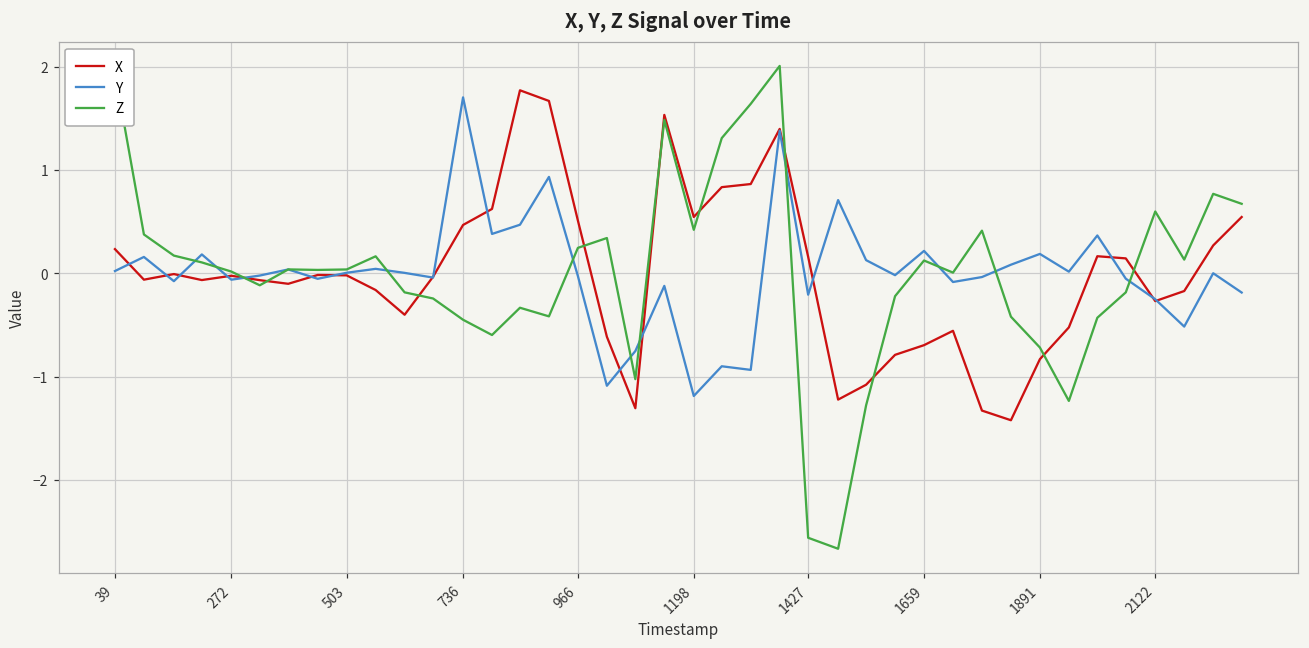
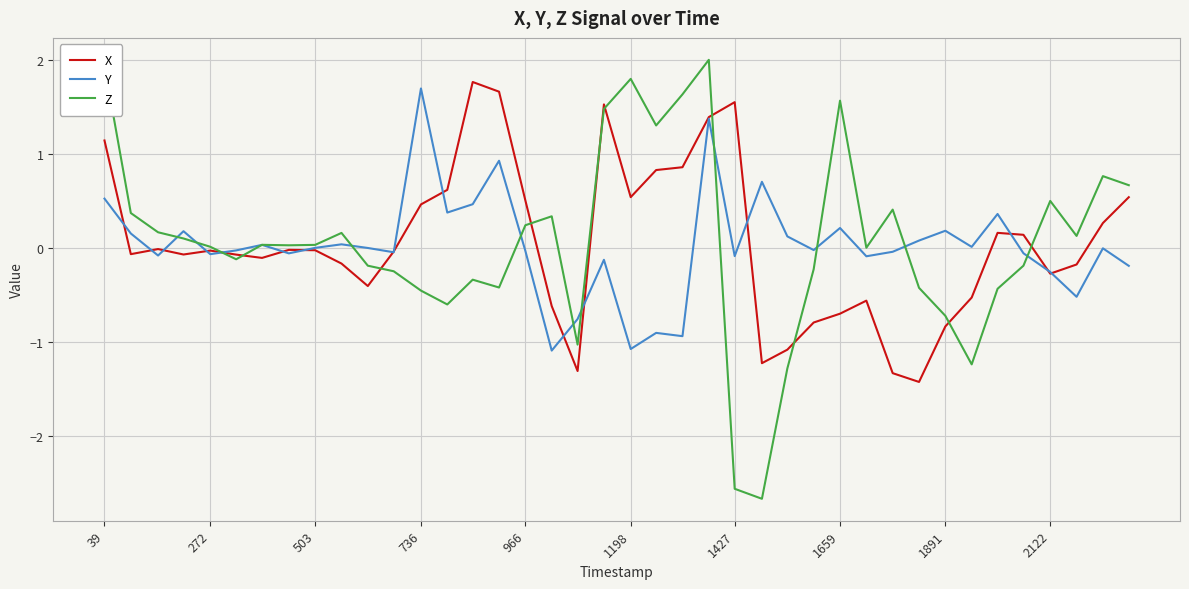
X, 39: 0.2 -> 1.1
Y, 39: 0.0 -> 0.5
Y, 1198: -1.2 -> -1.1
Z, 1198: 0.4 -> 1.8
X, 1427: 0.2 -> 1.6
Y, 1427: -0.2 -> -0.1
Z, 1659: 0.1 -> 1.6
Z, 2122: 0.6 -> 0.5
